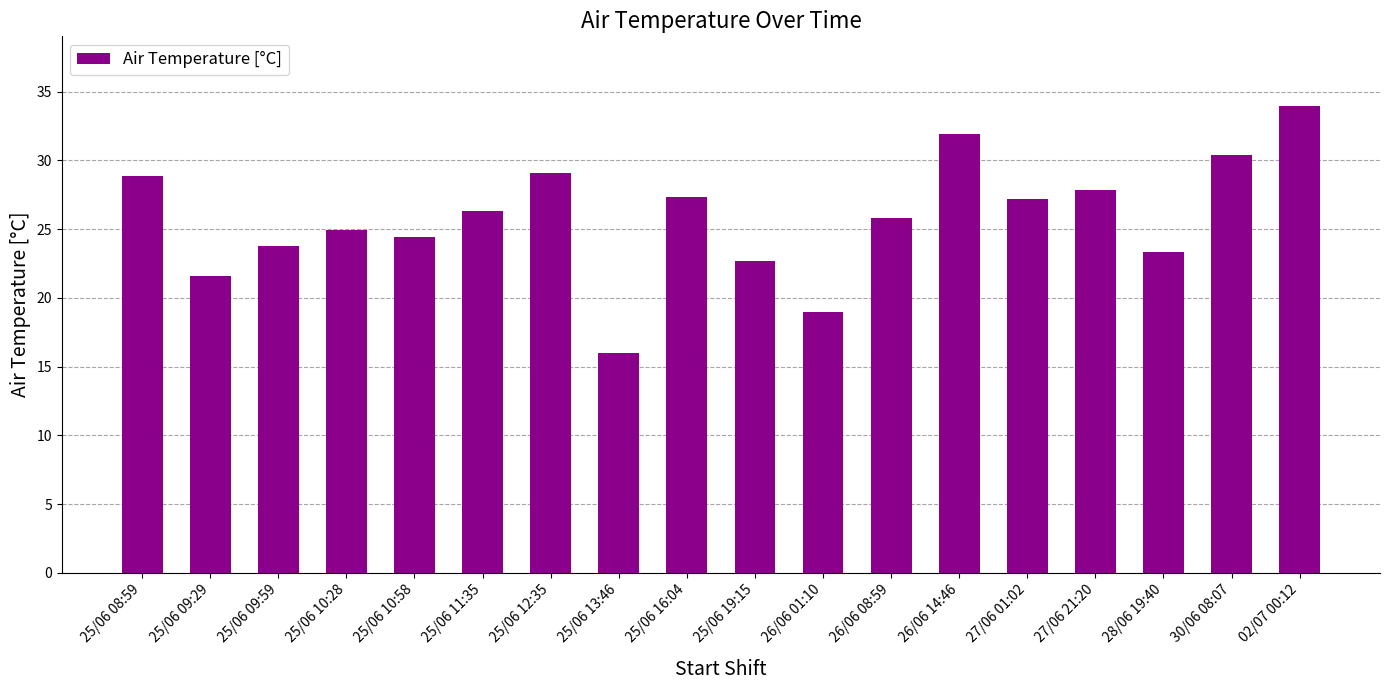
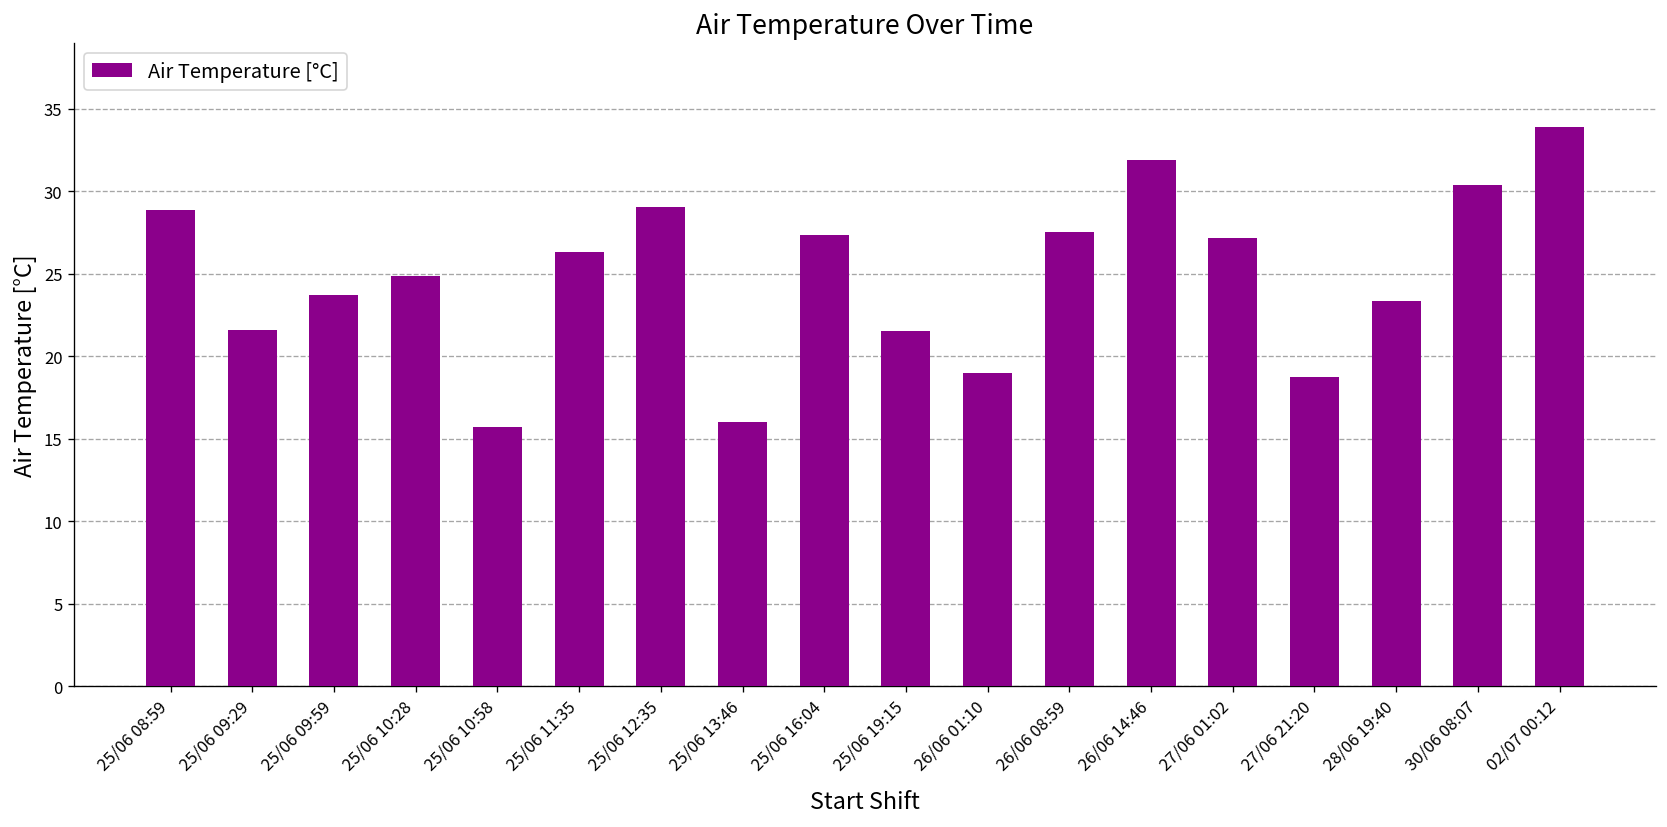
25/06 10:58: 24.4 -> 15.7
25/06 19:15: 22.7 -> 21.5
26/06 08:59: 25.8 -> 27.5
27/06 21:20: 27.9 -> 18.7
